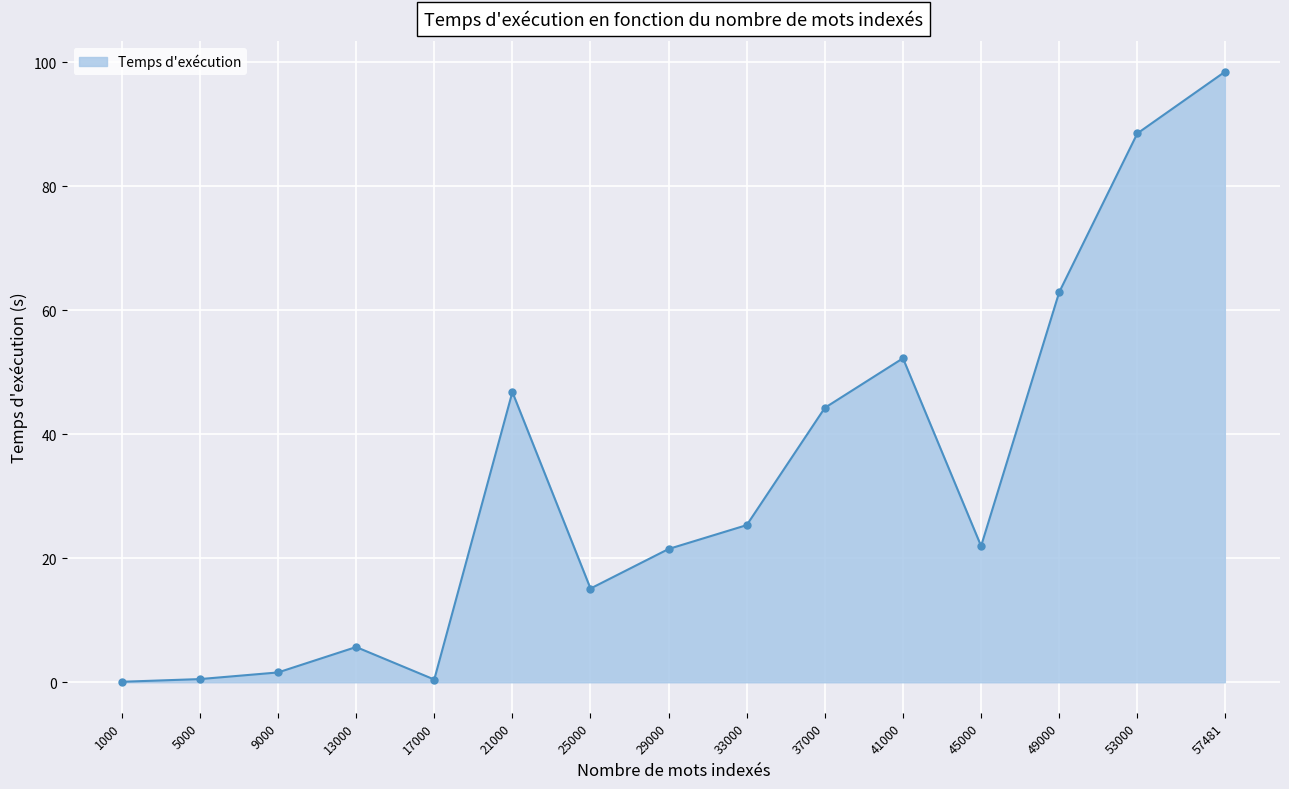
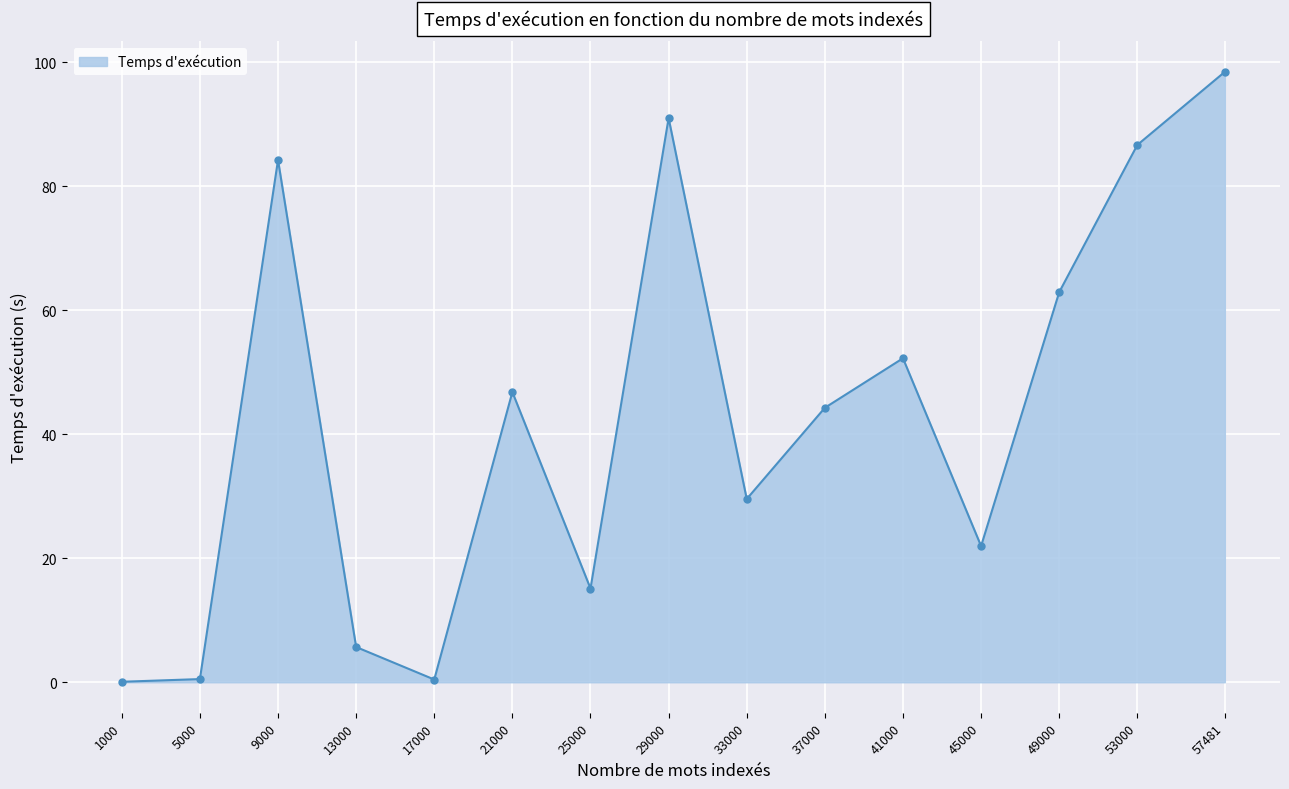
9000: 2 -> 84
29000: 21 -> 91
33000: 25 -> 30
53000: 89 -> 87
